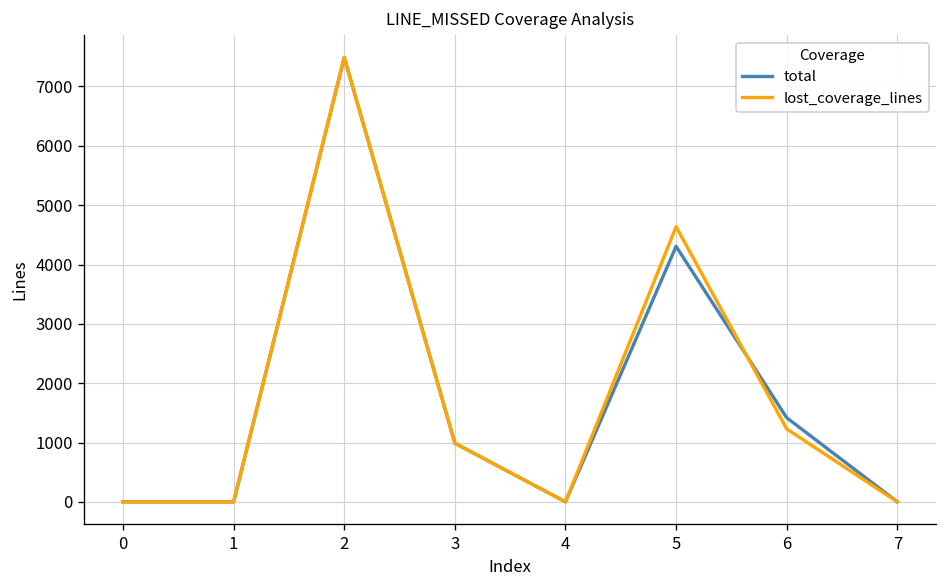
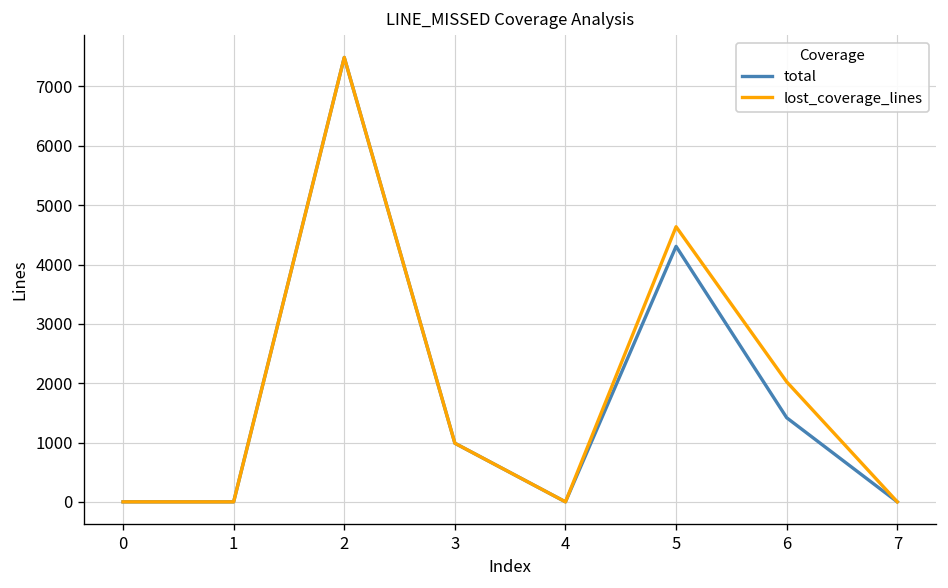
lost_coverage_lines, 6: 1200 -> 2000
